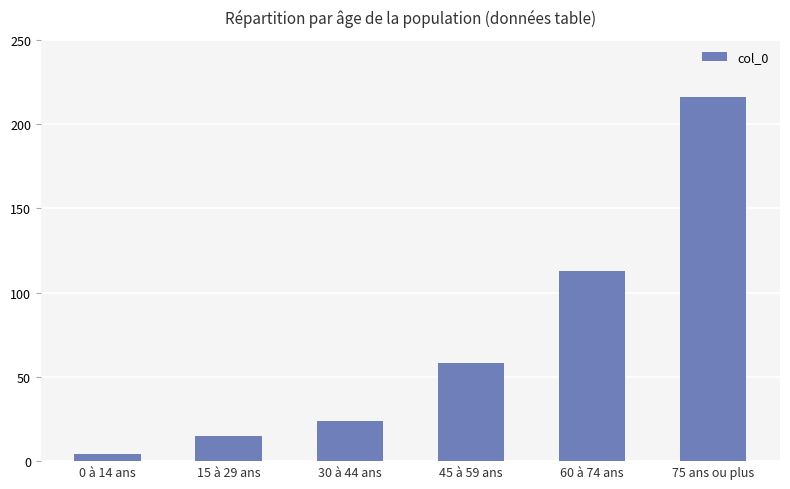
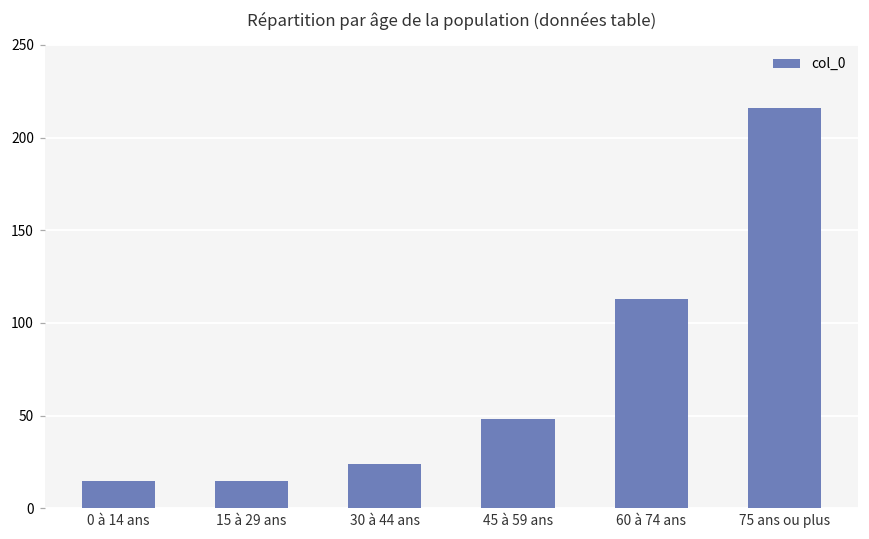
0 à 14 ans: 4 -> 15
45 à 59 ans: 58 -> 48
